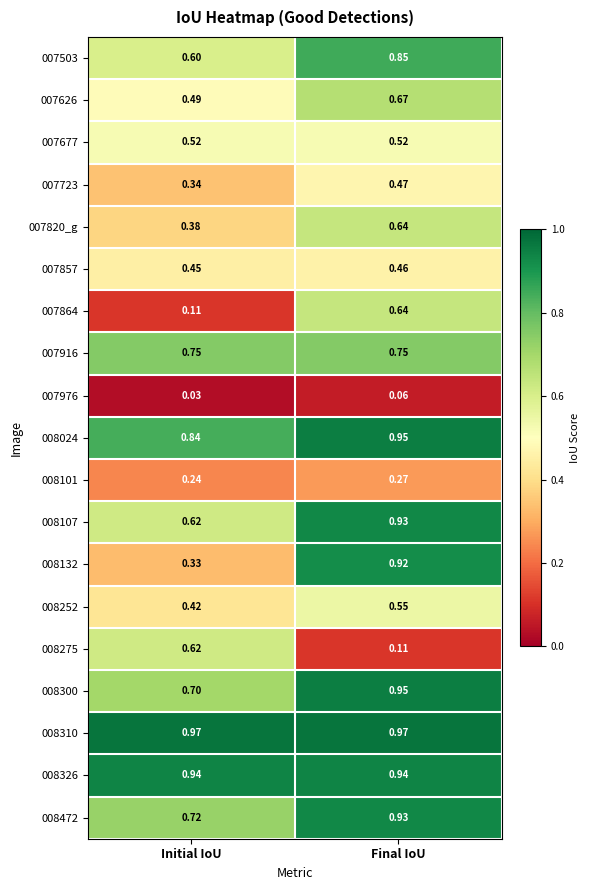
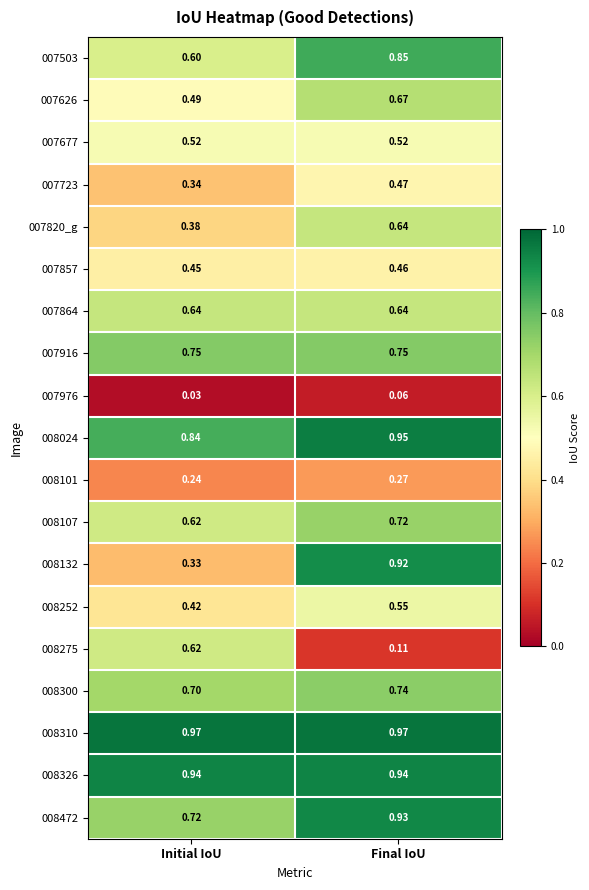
007864, Initial IoU: 0.11 -> 0.64
008107, Final IoU: 0.93 -> 0.72
008300, Final IoU: 0.95 -> 0.74
